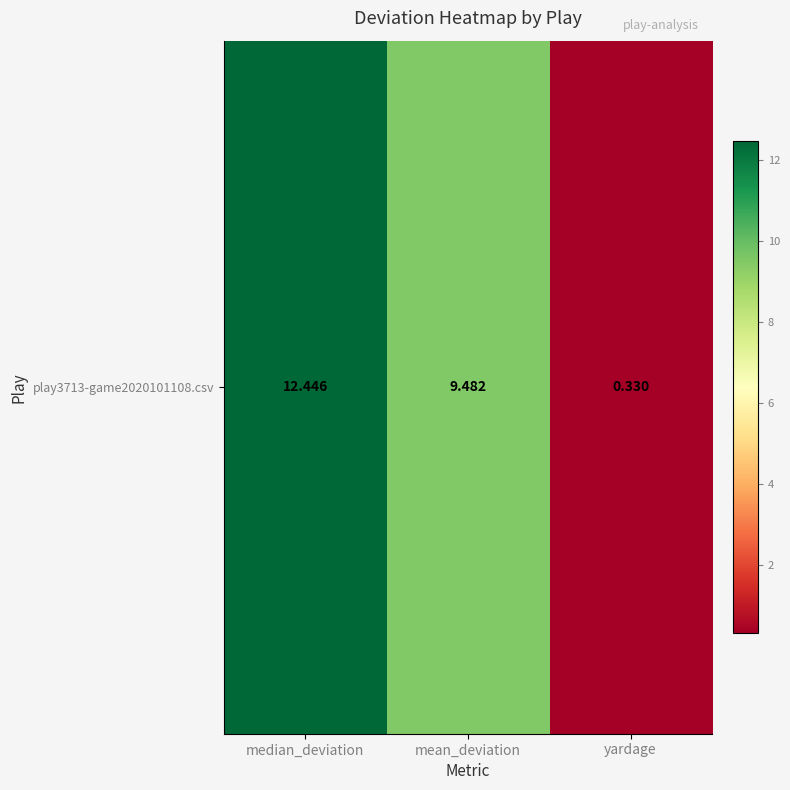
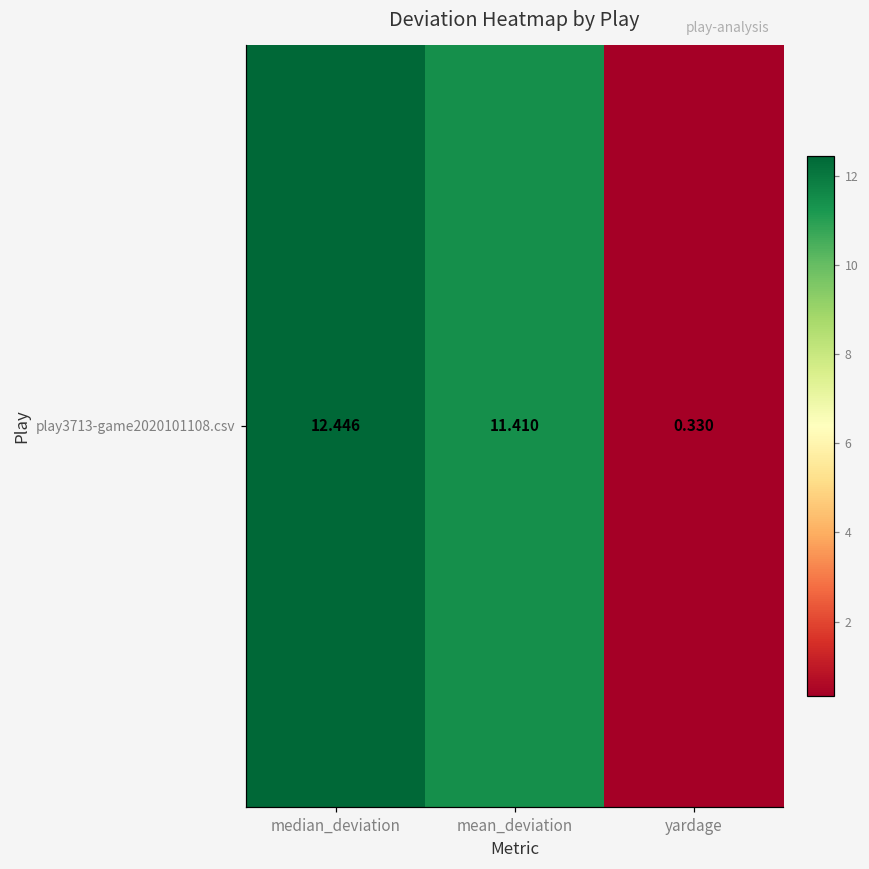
play3713-game2020101108.csv, mean_deviation: 9.482 -> 11.410
